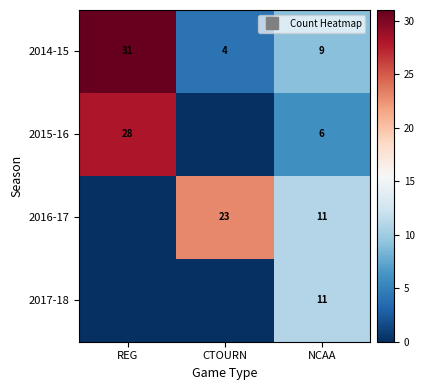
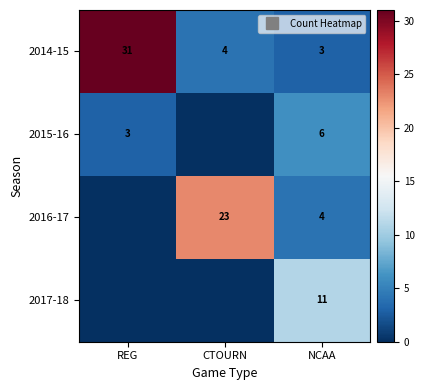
2014-15, NCAA: 9 -> 3
2015-16, REG: 28 -> 3
2016-17, NCAA: 11 -> 4
